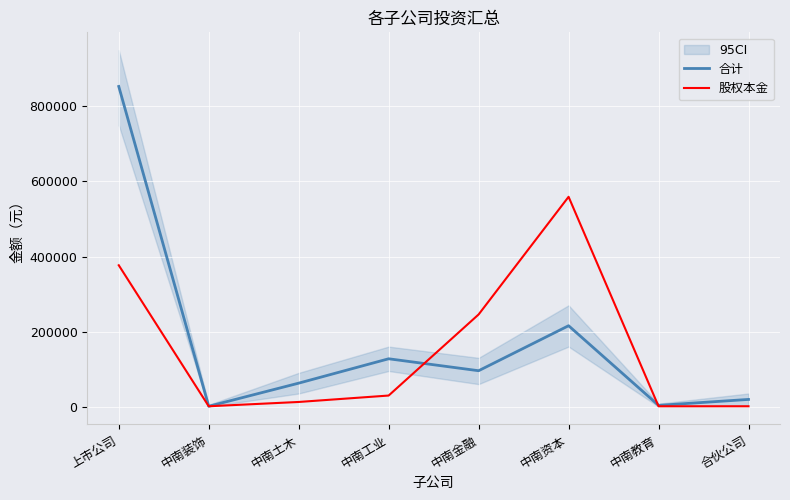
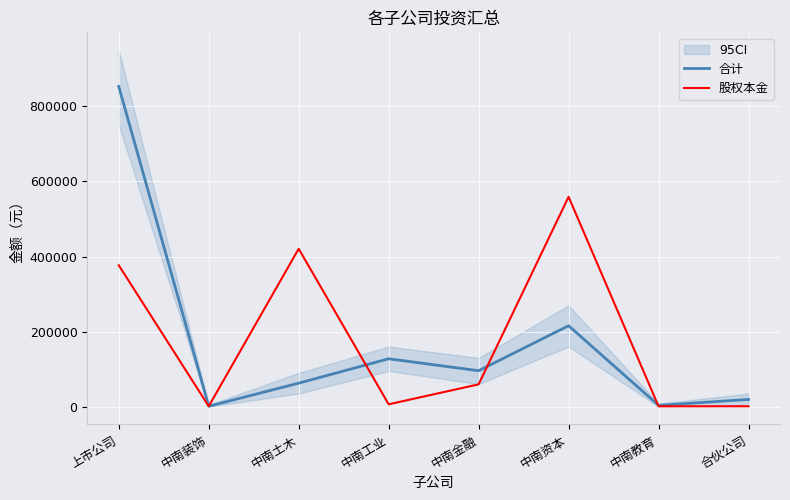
股权本金, 中南土木: 10000 -> 420000
股权本金, 中南工业: 30000 -> 10000
股权本金, 中南金融: 250000 -> 60000
